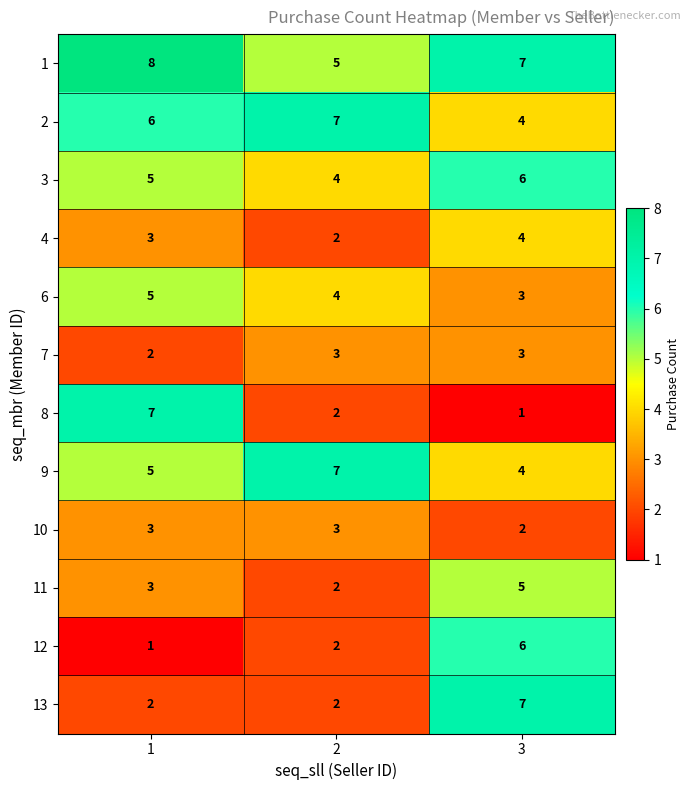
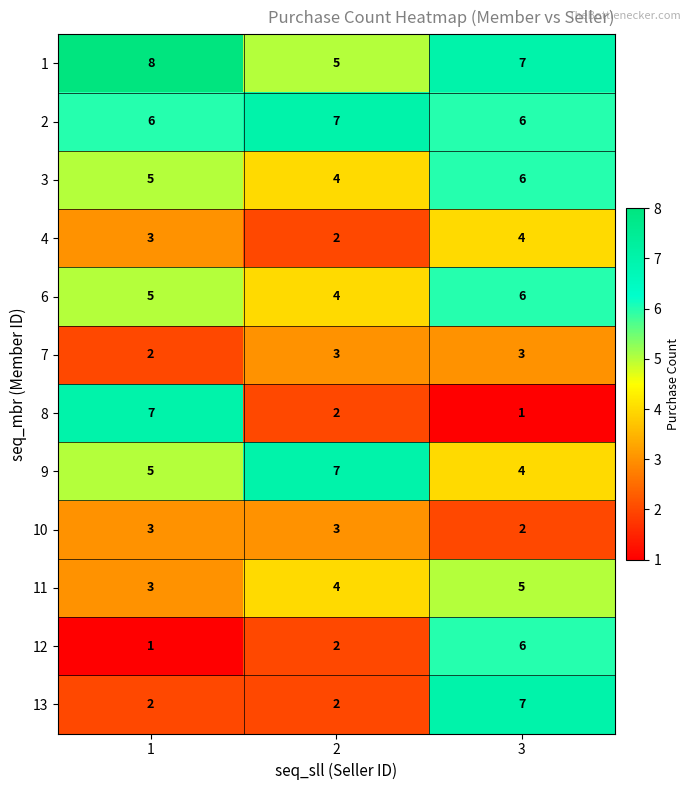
2, 3: 4 -> 6
6, 3: 3 -> 6
11, 2: 2 -> 4
